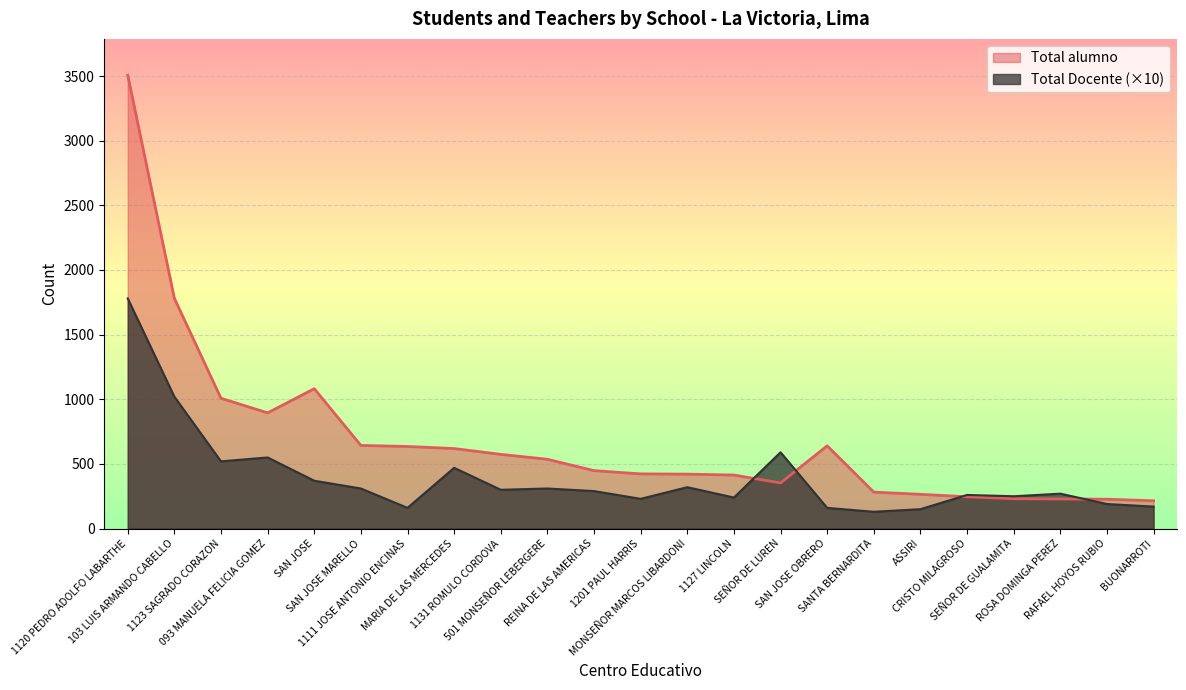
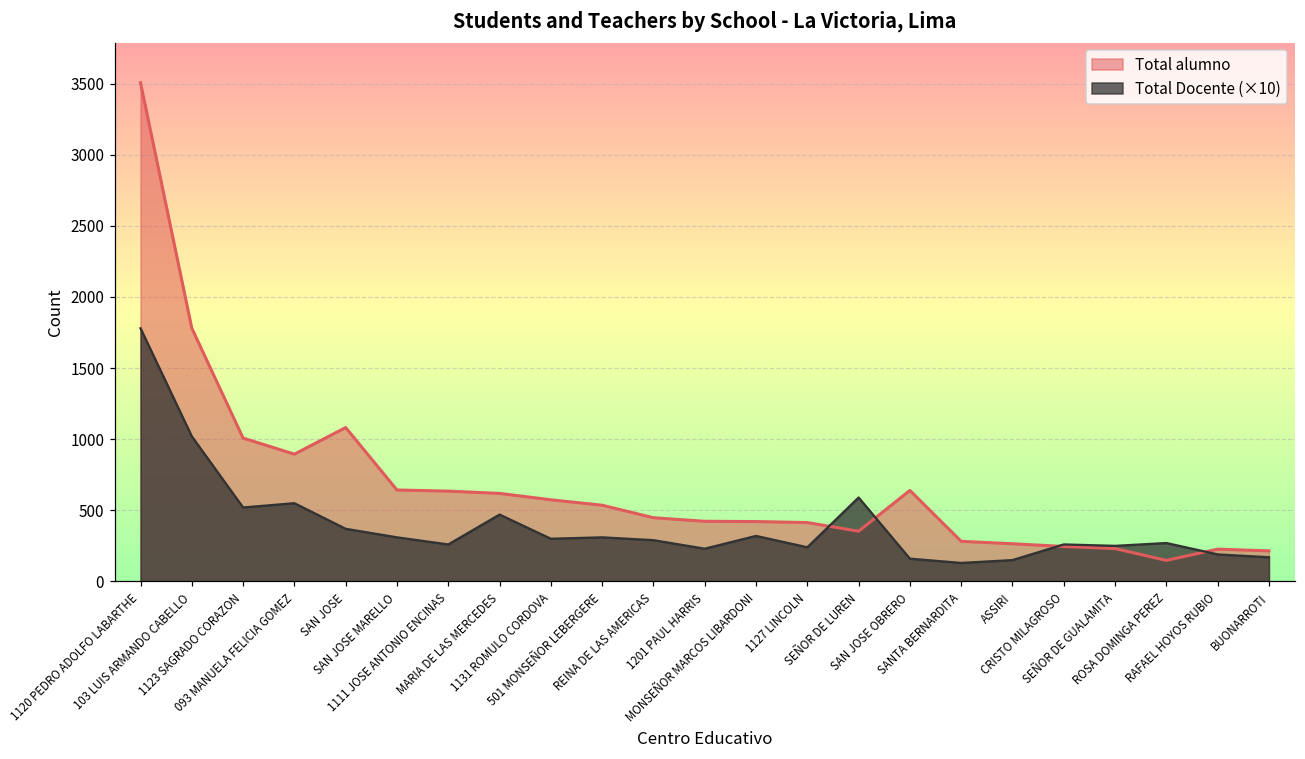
Total Docente (×10), 1111 JOSE ANTONIO ENCINAS: 160 -> 260
Total alumno, ROSA DOMINGA PEREZ: 230 -> 150
